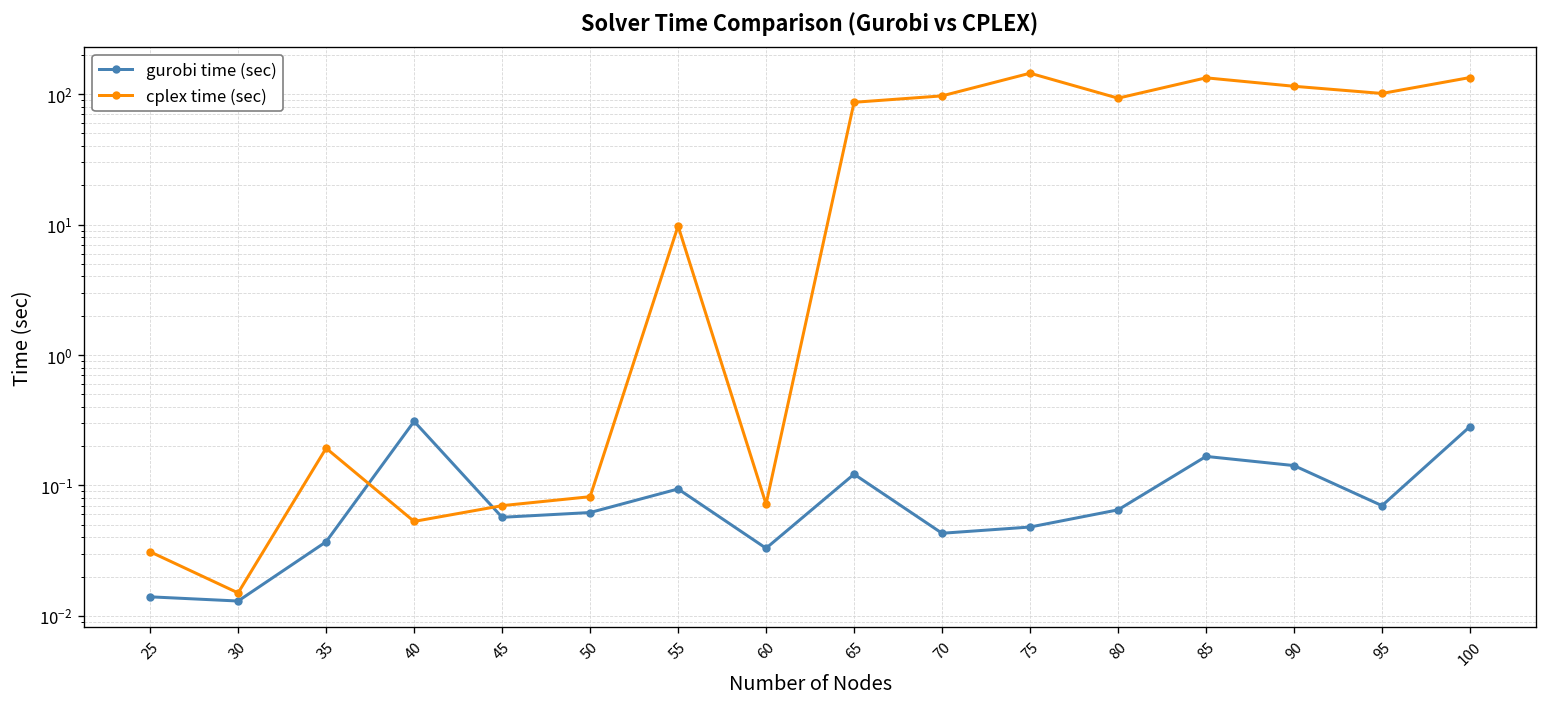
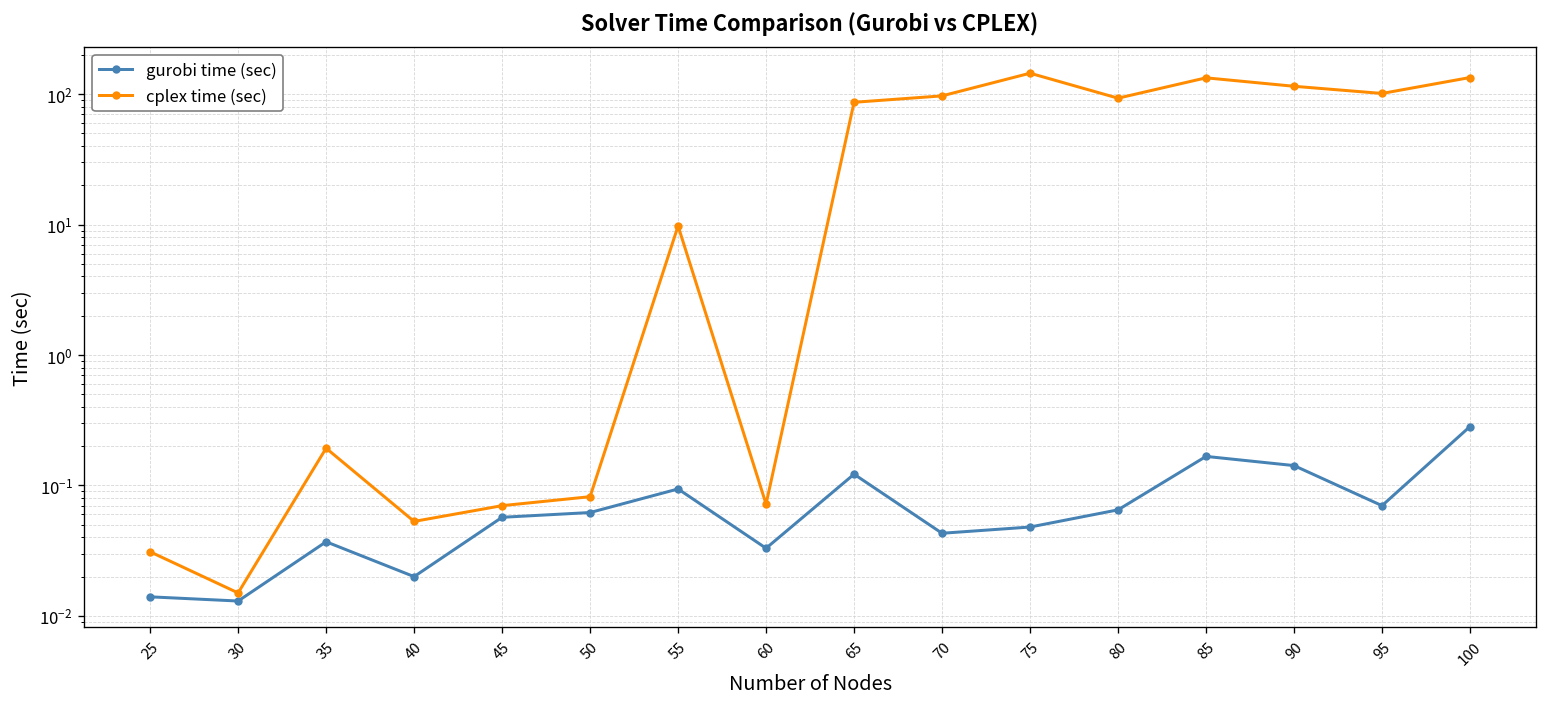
gurobi time (sec), 40: 0.31 -> 0.02
